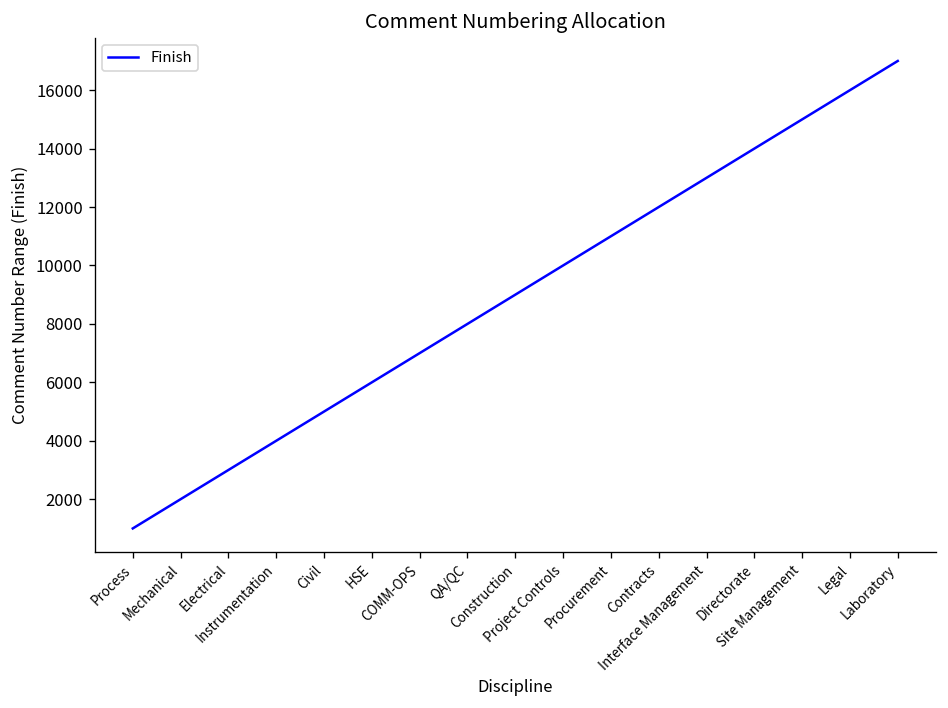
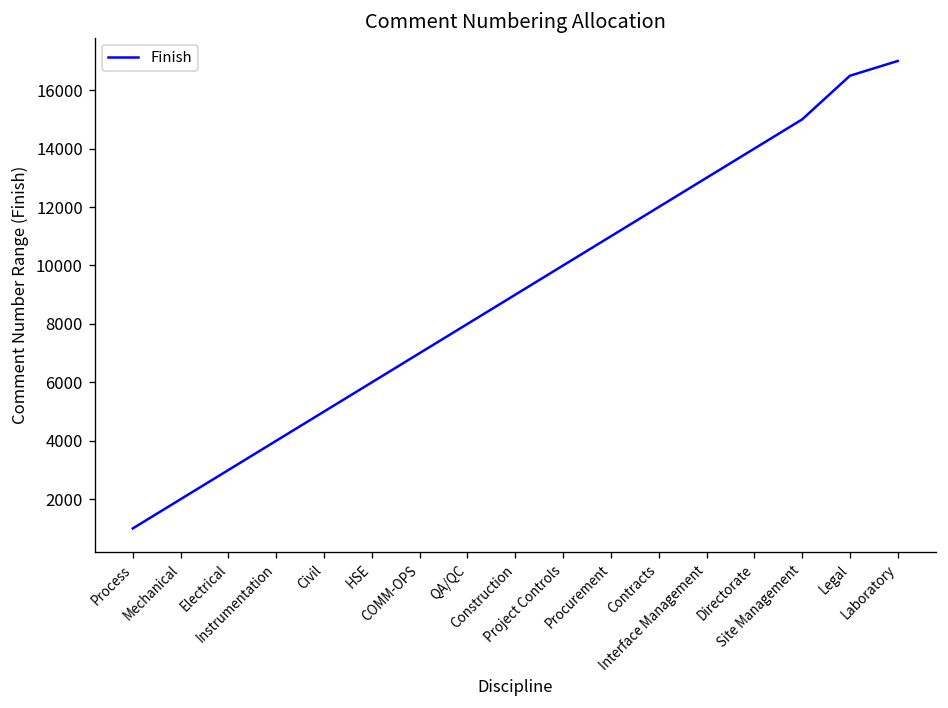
Legal: 16000 -> 16500
